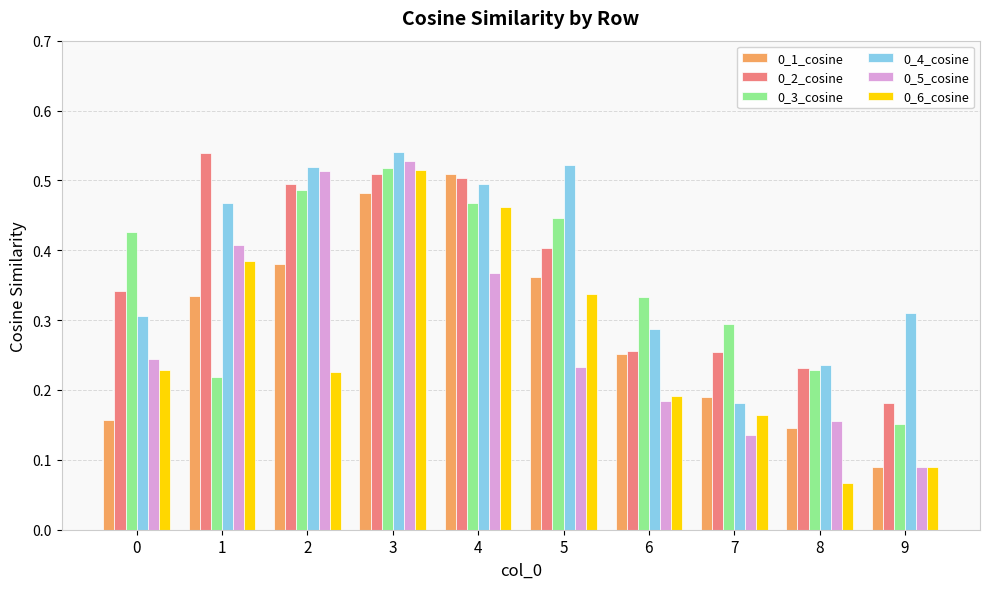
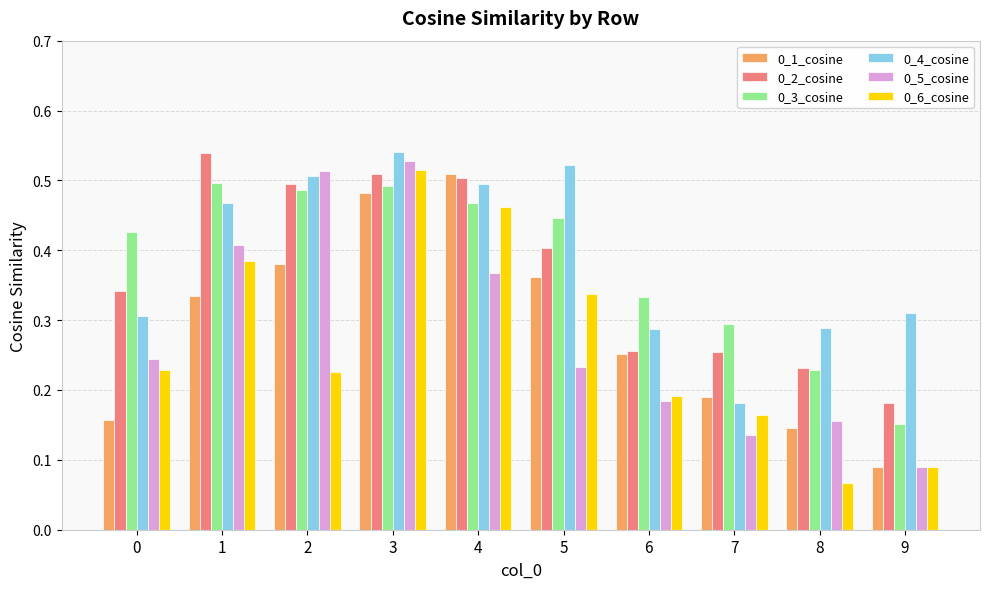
0_3_cosine, 1: 0.22 -> 0.50
0_4_cosine, 2: 0.52 -> 0.51
0_3_cosine, 3: 0.52 -> 0.49
0_4_cosine, 8: 0.24 -> 0.29
